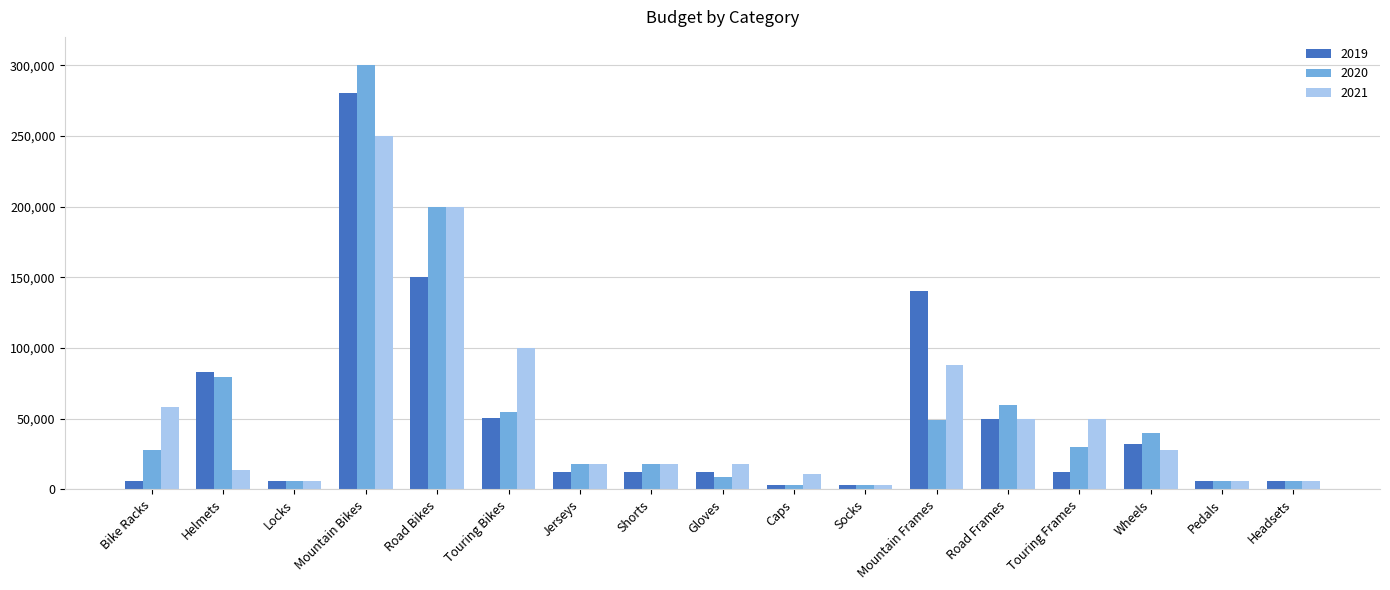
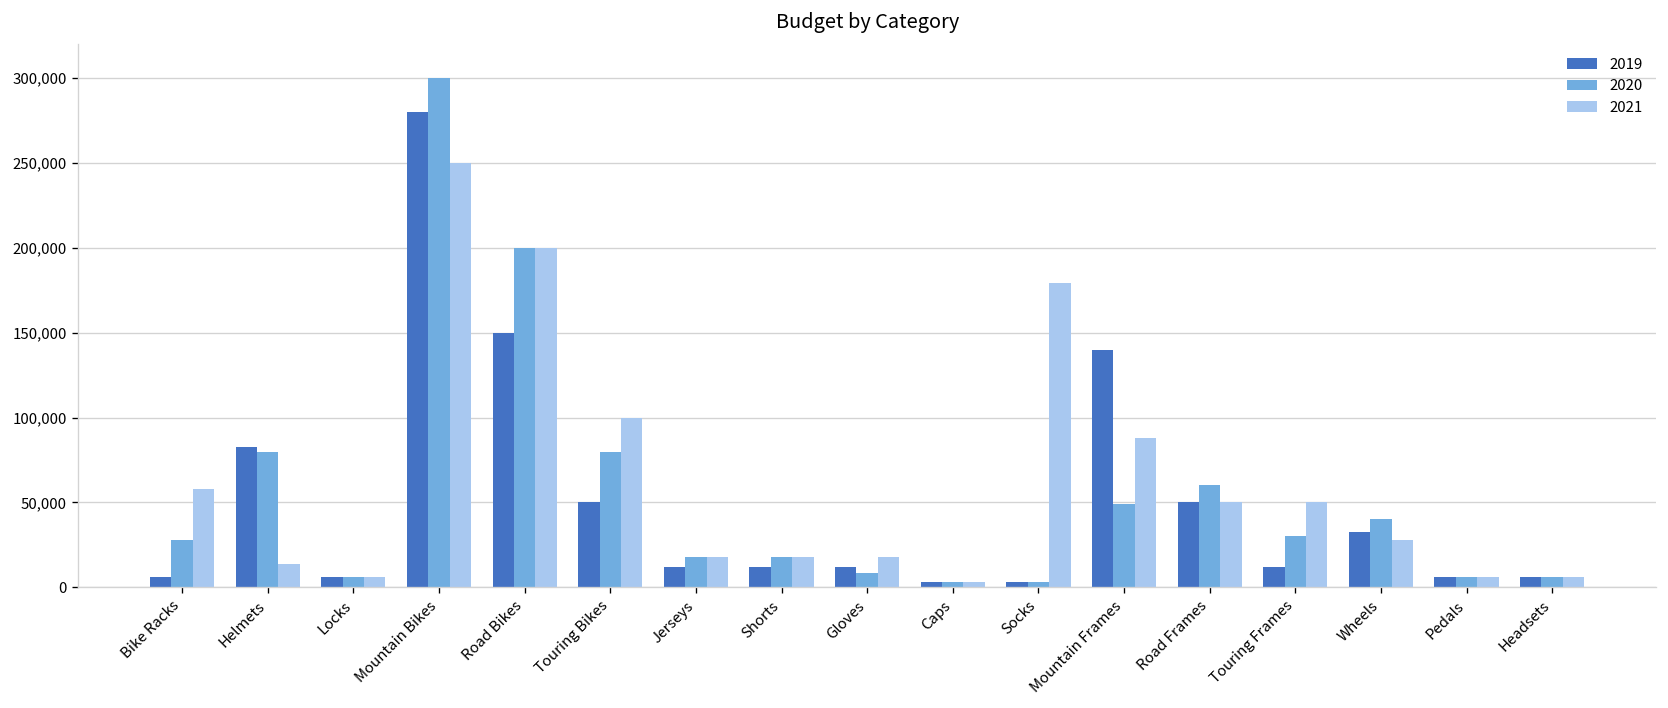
2020, Touring Bikes: 55,000 -> 80,000
2021, Caps: 11,000 -> 3,000
2021, Socks: 3,000 -> 179,000
